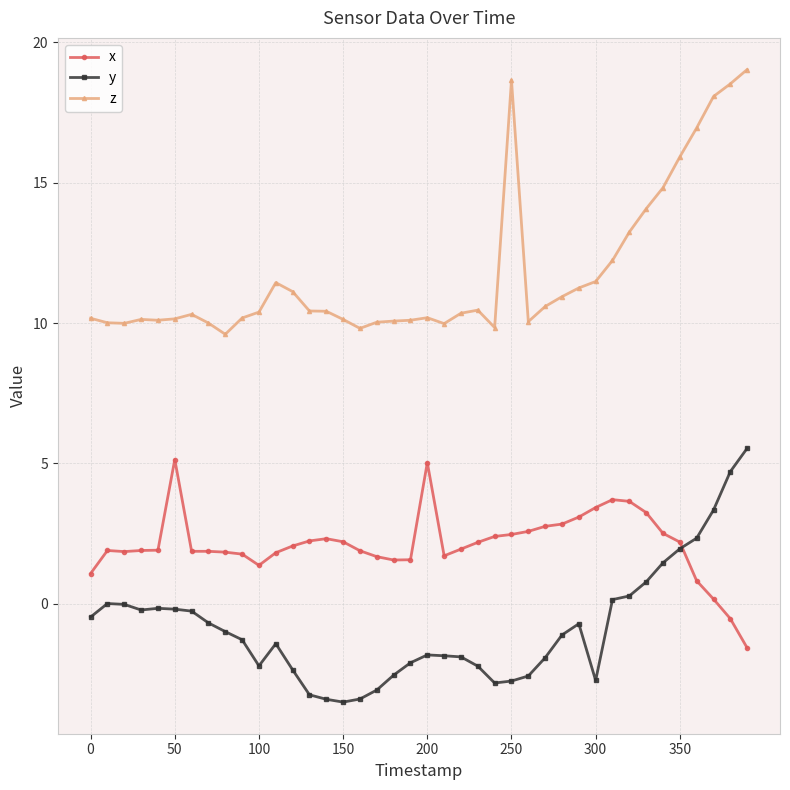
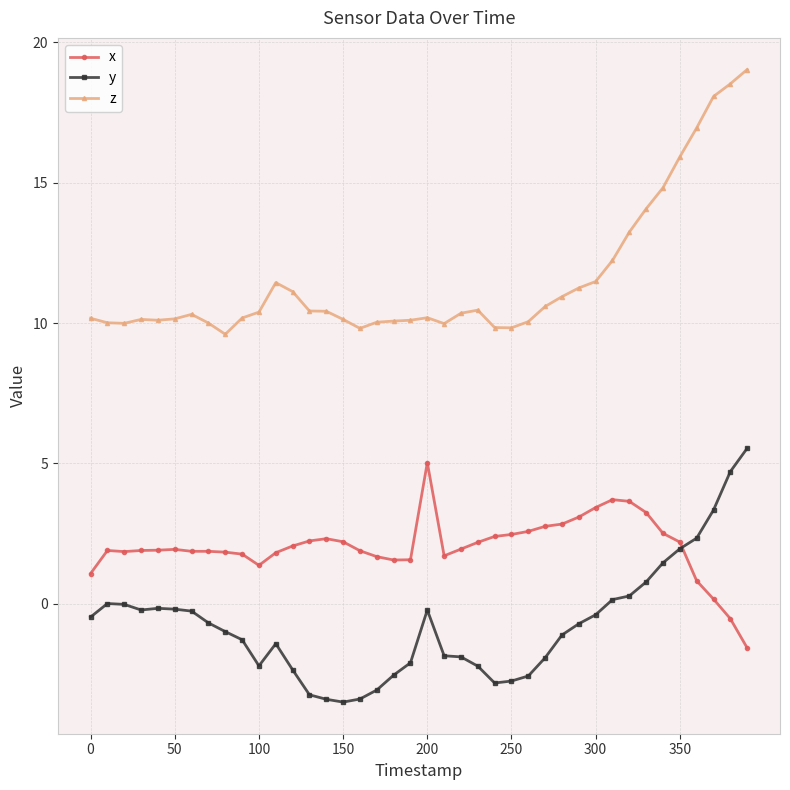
x, 50: 5.1 -> 1.9
y, 200: -1.8 -> -0.2
z, 250: 18.7 -> 9.8
y, 300: -2.7 -> -0.4
